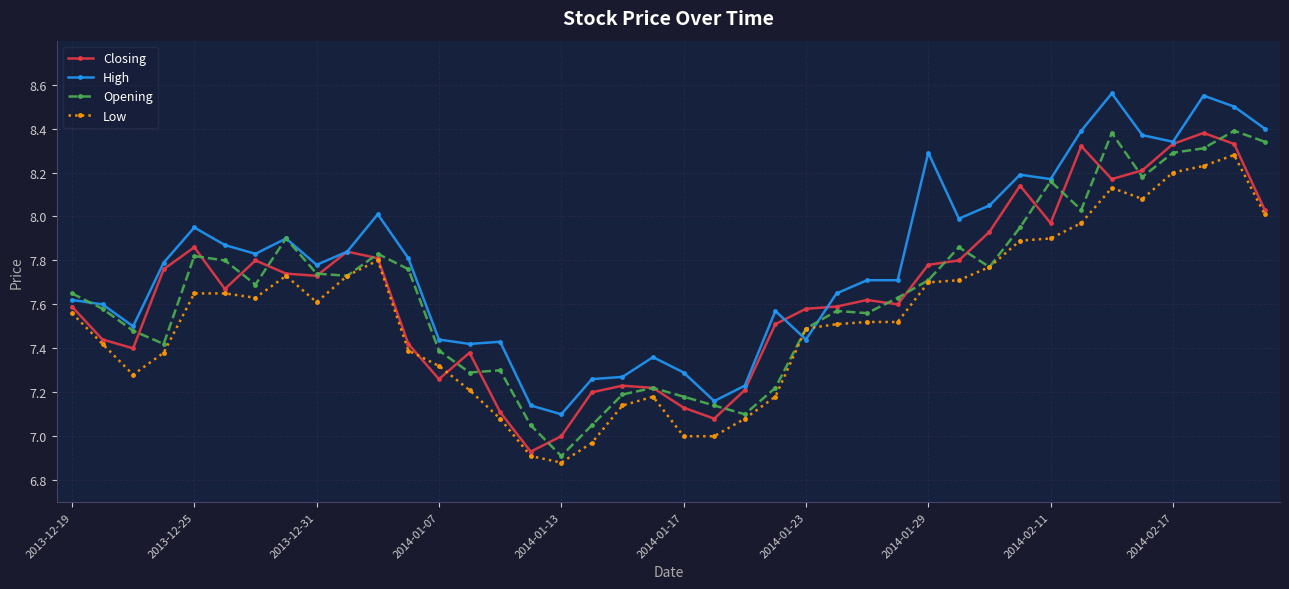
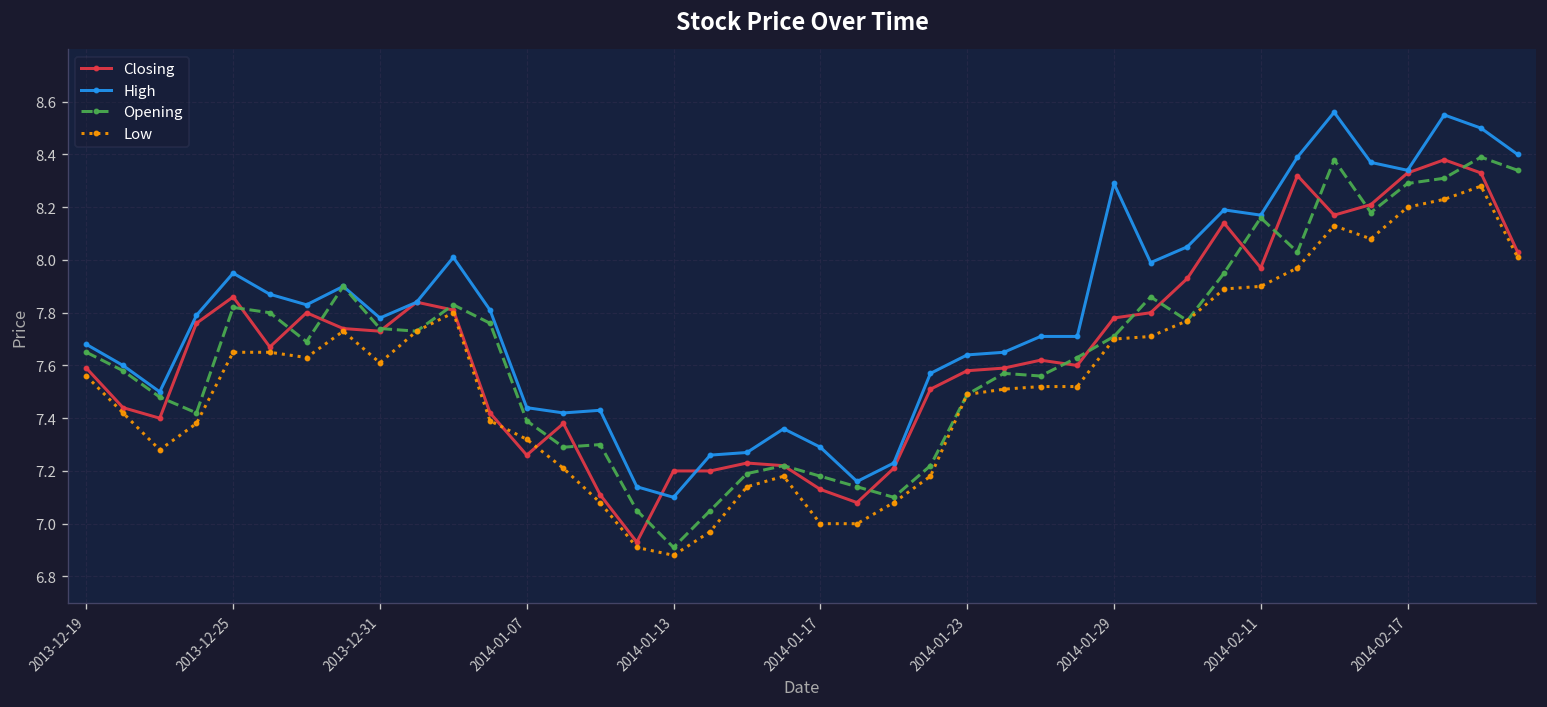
High, 2013-12-19: 7.62 -> 7.68
Closing, 2014-01-13: 7.0 -> 7.2
High, 2014-01-23: 7.44 -> 7.64
